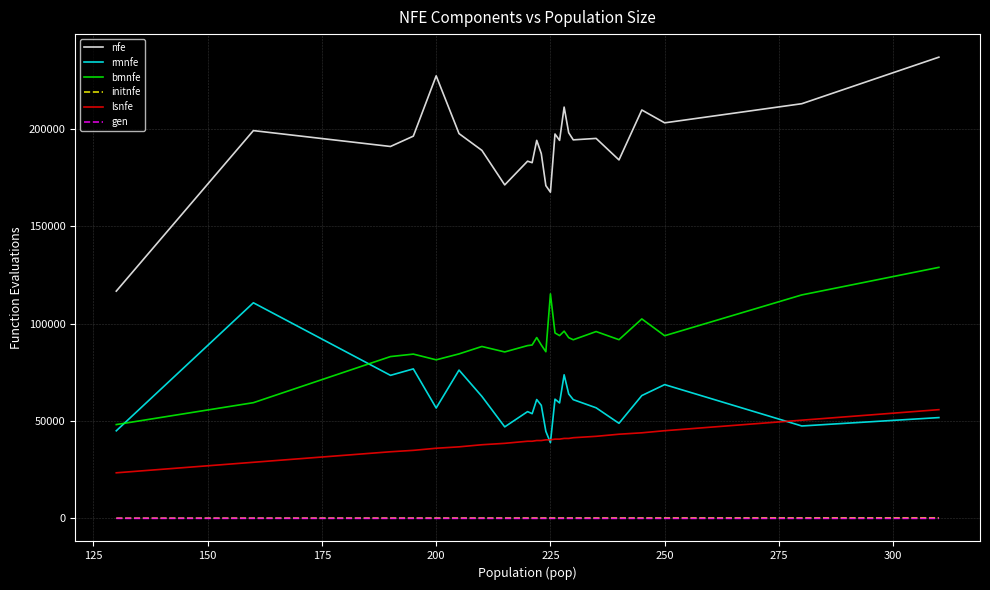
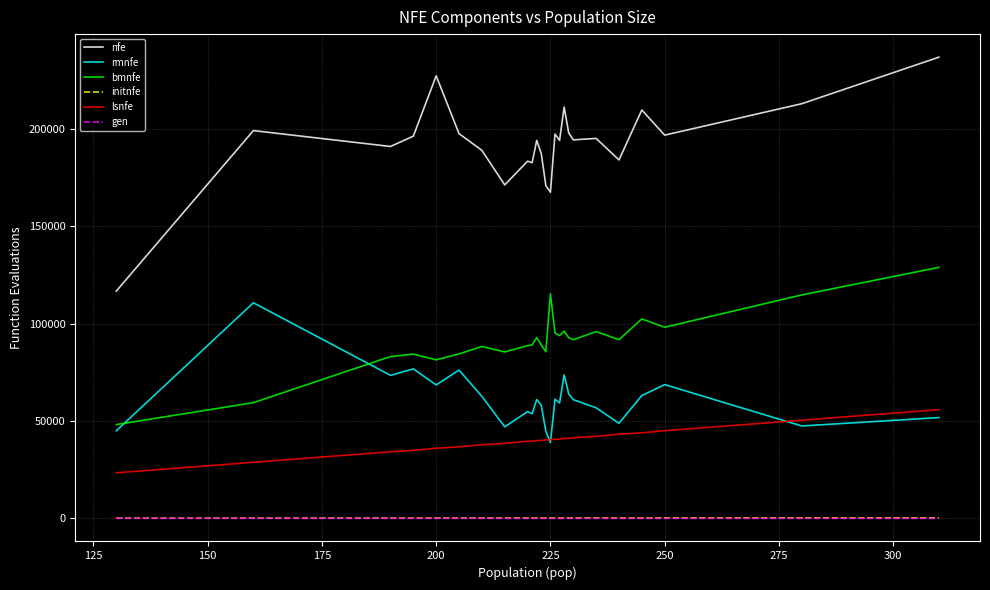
rmnfe, 200: 57000 -> 68000
nfe, 250: 203000 -> 197000
bmnfe, 250: 94000 -> 98000
